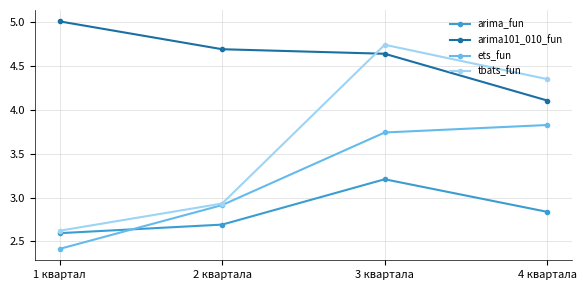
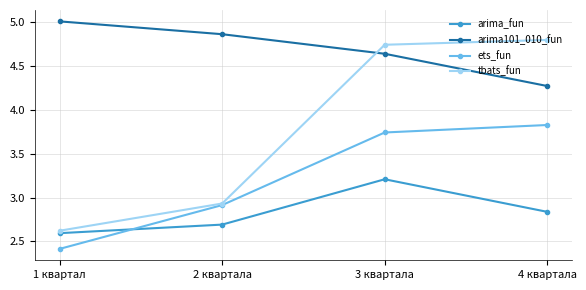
arima101_010_fun, 2 квартала: 4.7 -> 4.9
arima101_010_fun, 4 квартала: 4.1 -> 4.3
tbats_fun, 4 квартала: 4.4 -> 4.8
